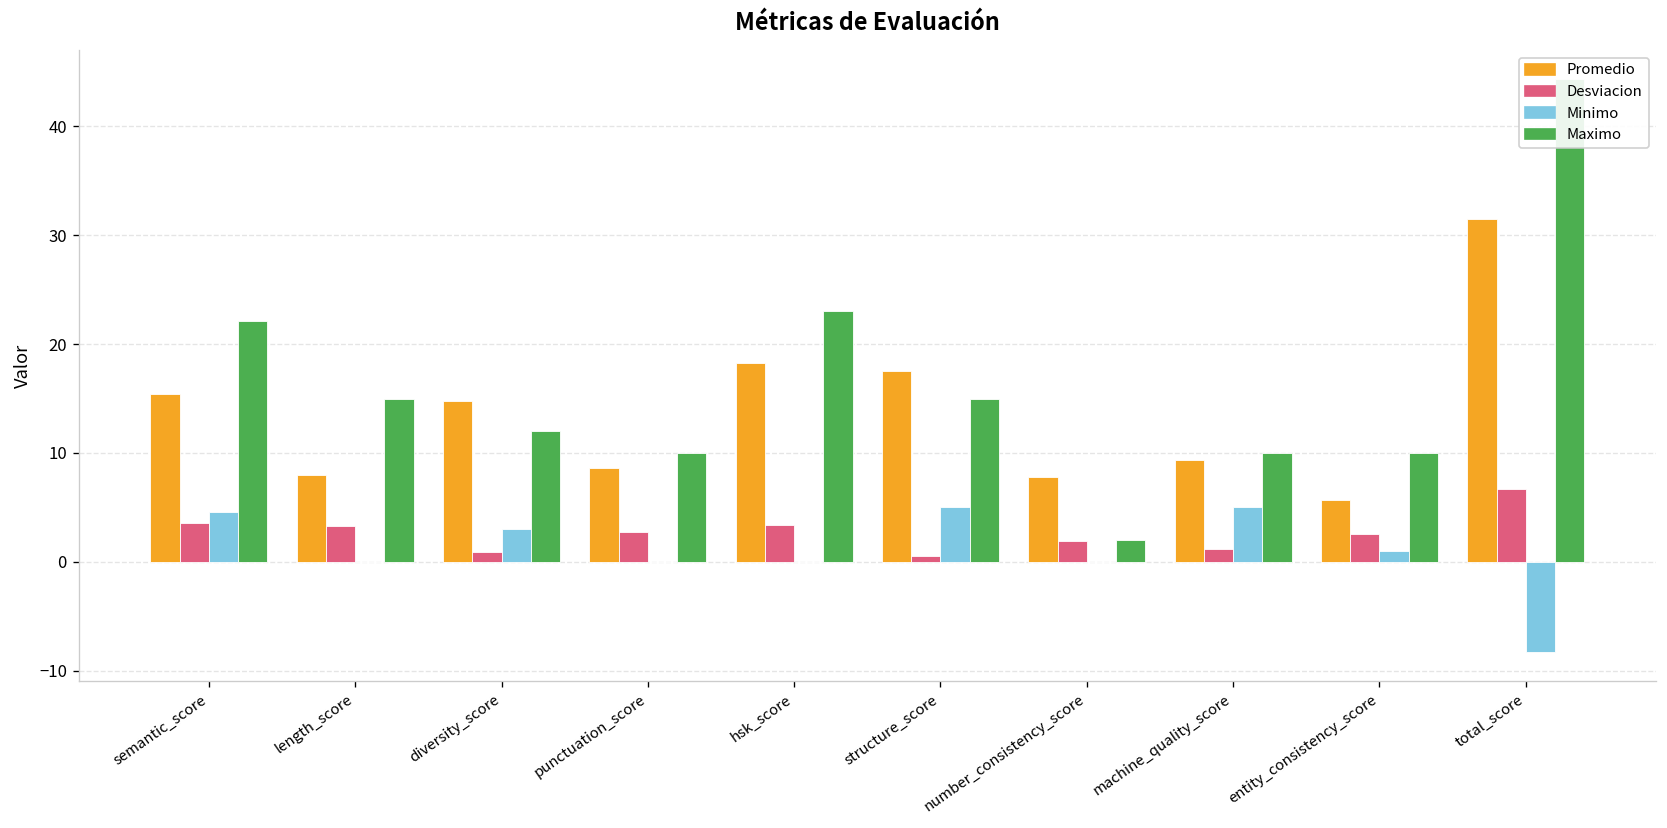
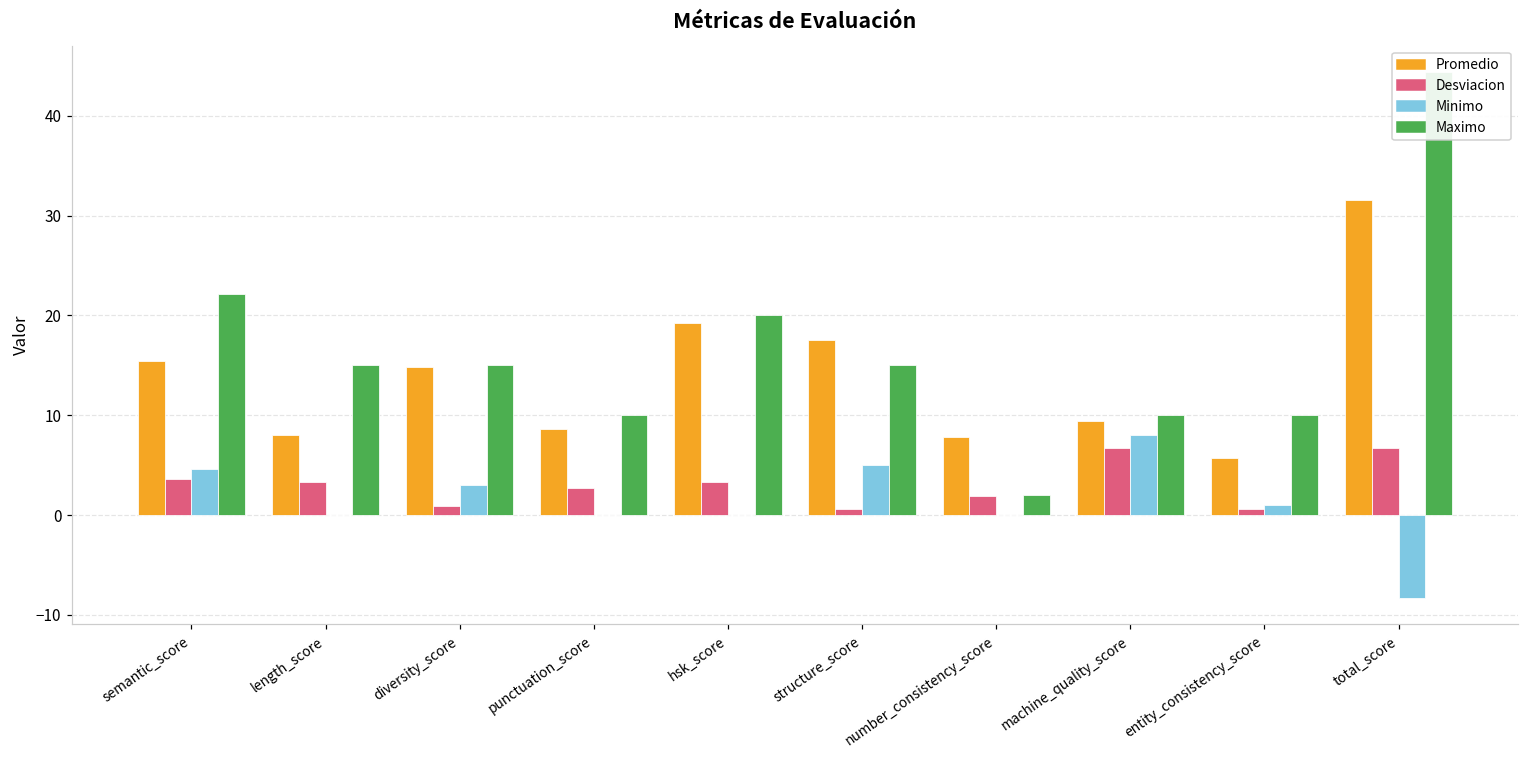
Maximo, diversity_score: 12 -> 15
Promedio, hsk_score: 18 -> 19
Maximo, hsk_score: 23 -> 20
Desviacion, machine_quality_score: 1 -> 7
Minimo, machine_quality_score: 5 -> 8
Desviacion, entity_consistency_score: 3 -> 1
